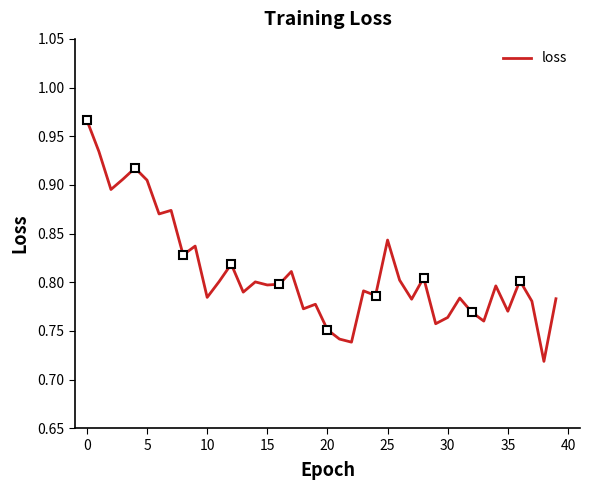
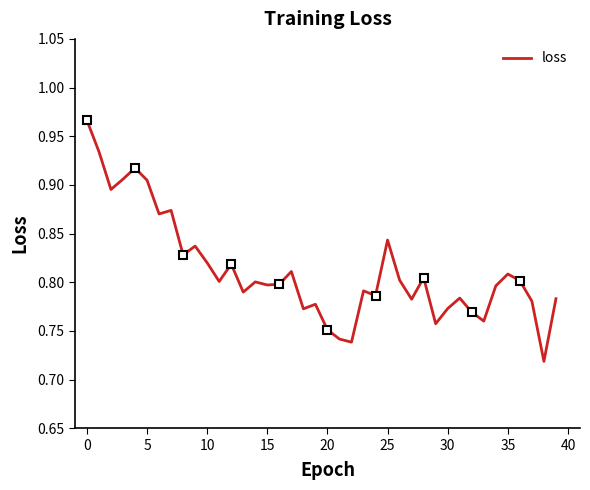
loss, 10: 0.78 -> 0.82
loss, 30: 0.76 -> 0.77
loss, 35: 0.77 -> 0.81
